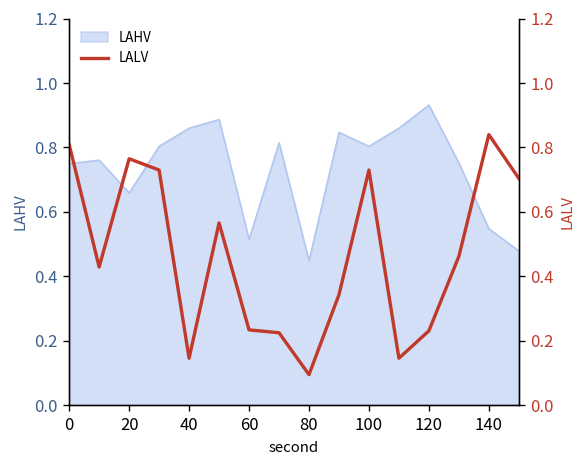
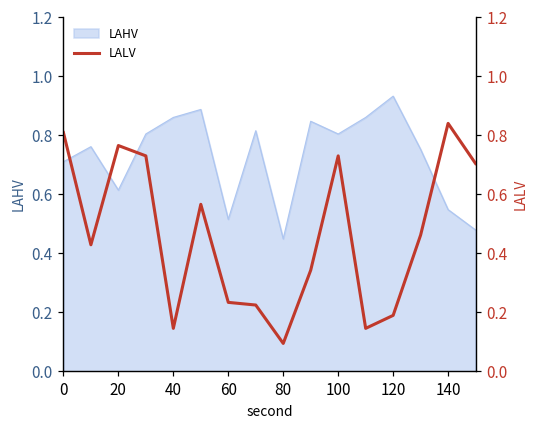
LAHV, 0: 0.75 -> 0.71
LAHV, 20: 0.66 -> 0.61
LALV, 120: 0.23 -> 0.19
